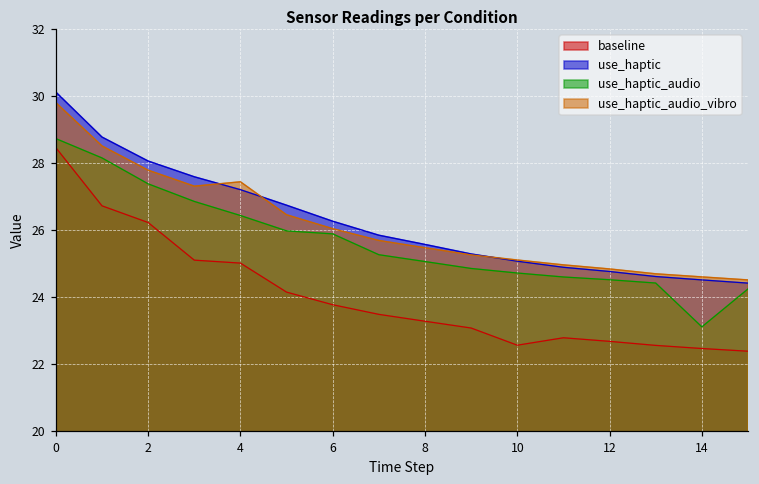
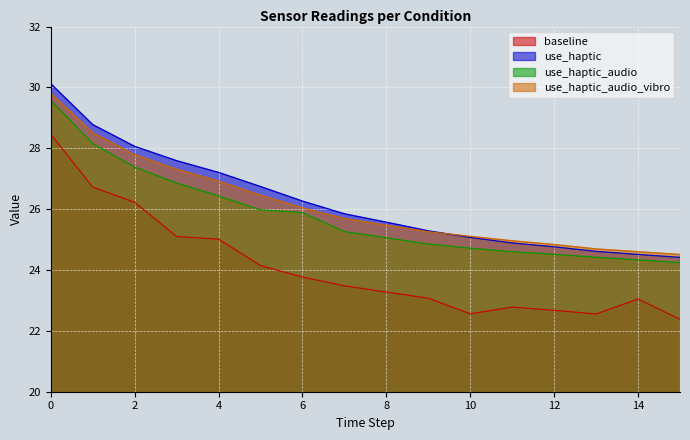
use_haptic_audio, 0: 28.7 -> 29.6
use_haptic_audio_vibro, 4: 27.4 -> 26.9
baseline, 14: 22.5 -> 23.0
use_haptic_audio, 14: 23.1 -> 24.3
